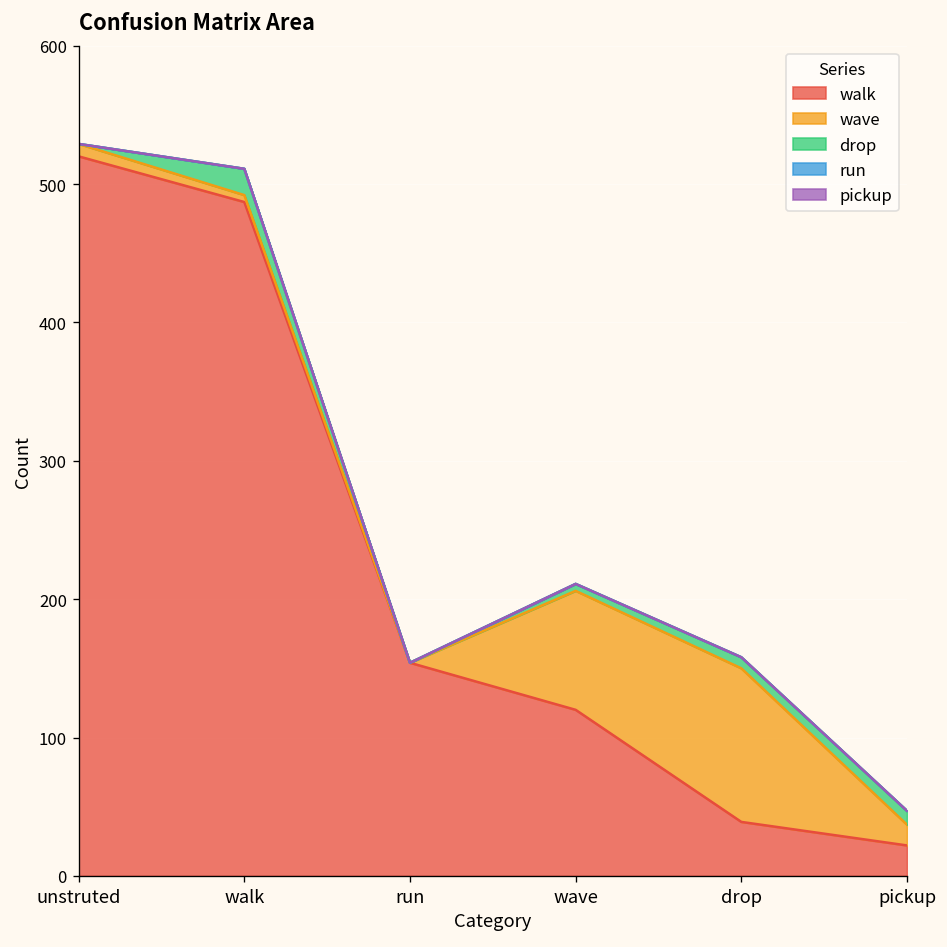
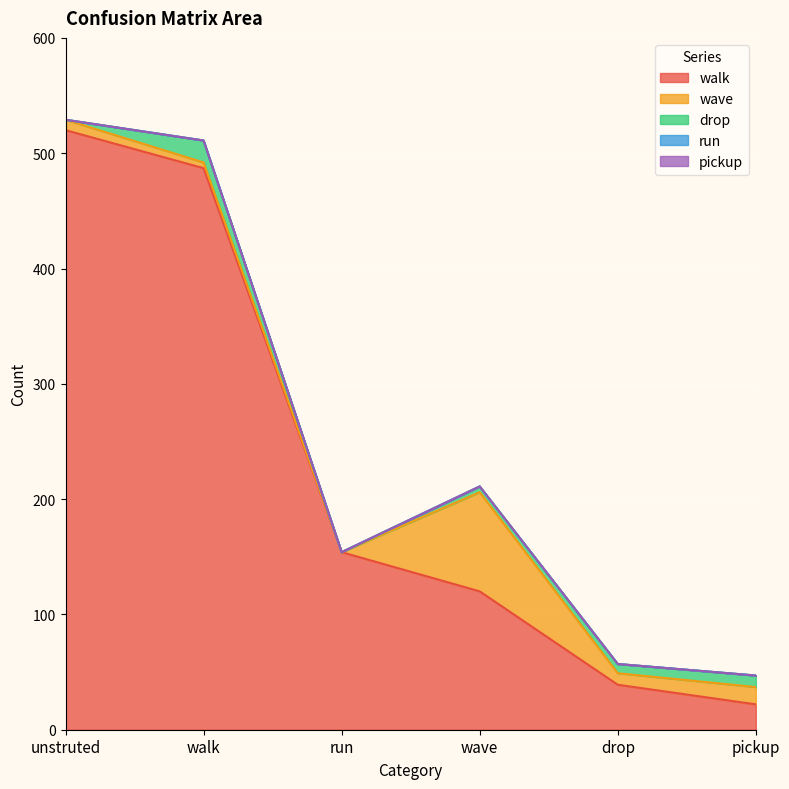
wave, drop: 111 -> 10
